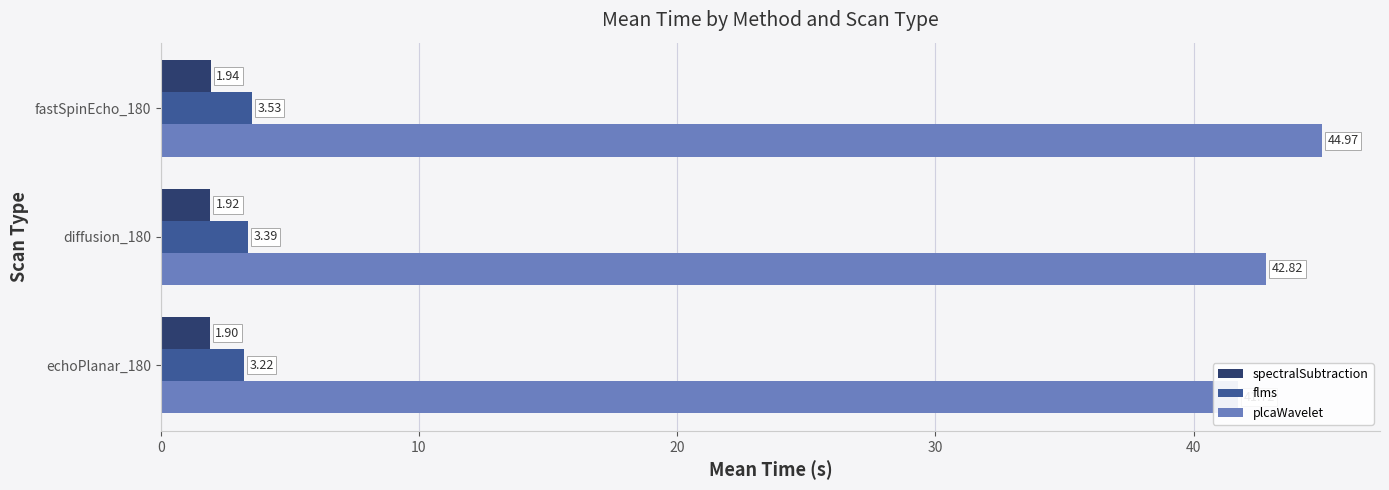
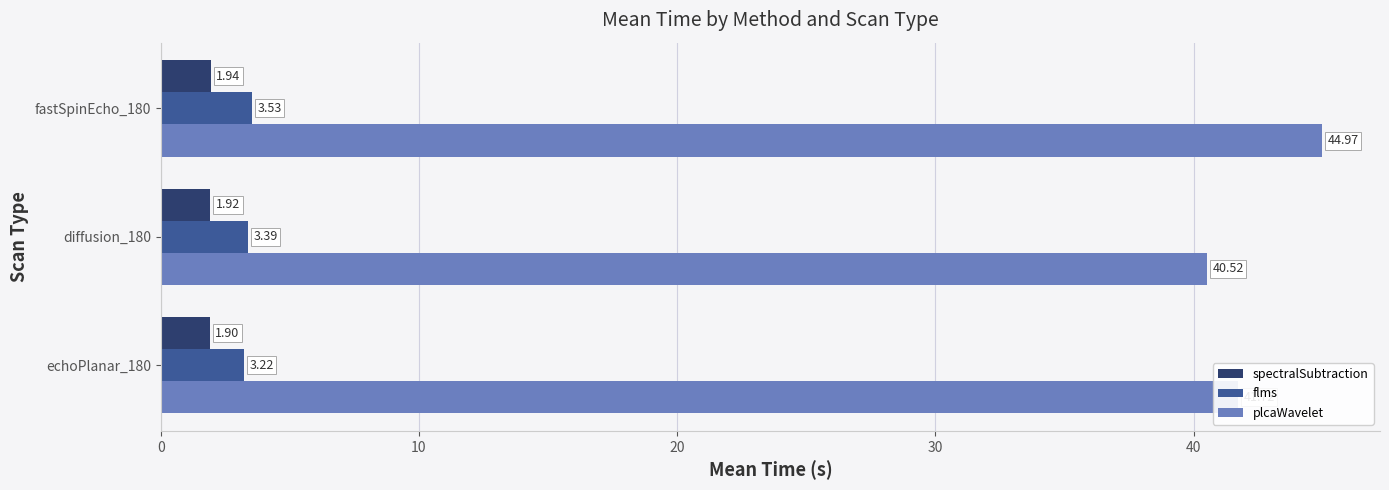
plcaWavelet, diffusion_180: 42.82 -> 40.52
